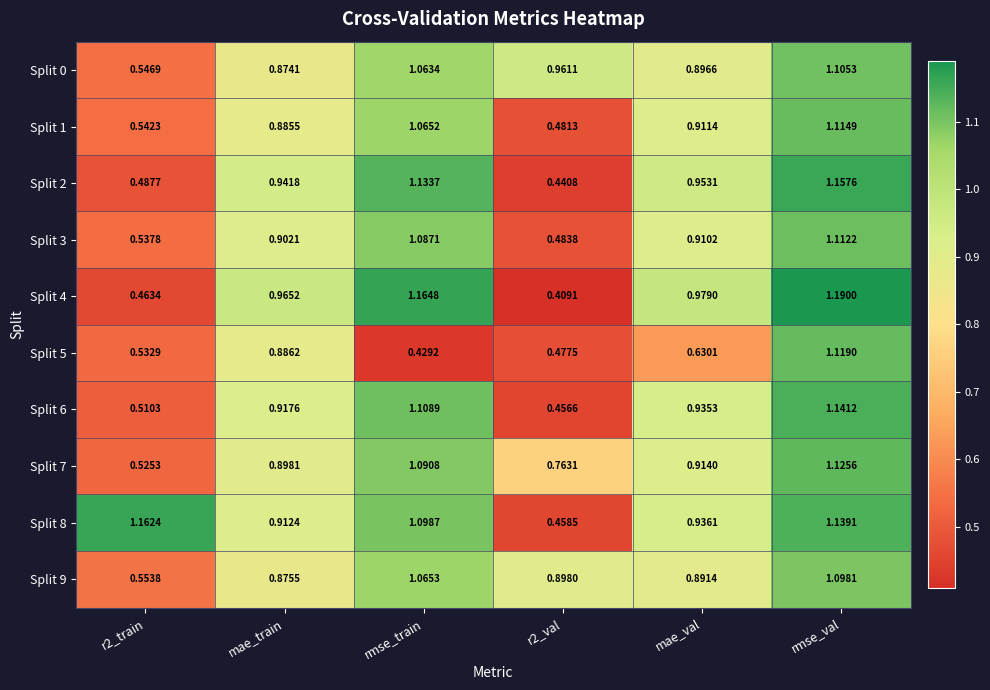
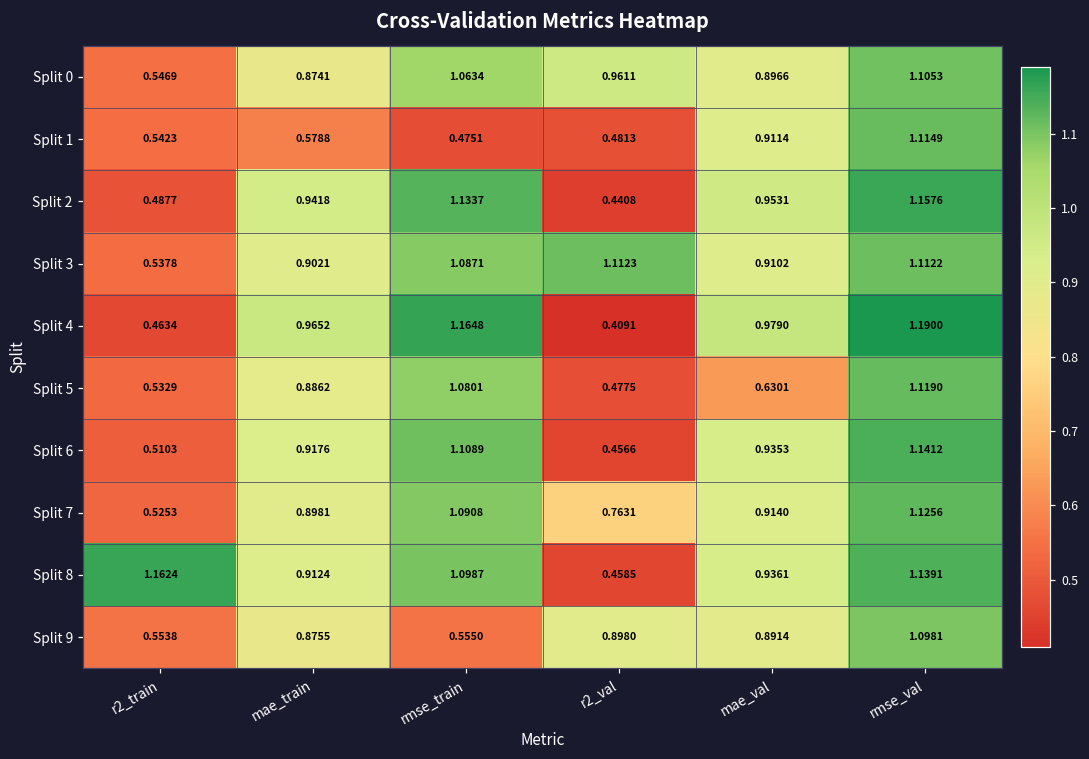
Split 1, mae_train: 0.8855 -> 0.5788
Split 1, rmse_train: 1.0652 -> 0.4751
Split 3, r2_val: 0.4838 -> 1.1123
Split 5, rmse_train: 0.4292 -> 1.0801
Split 9, rmse_train: 1.0653 -> 0.5550
